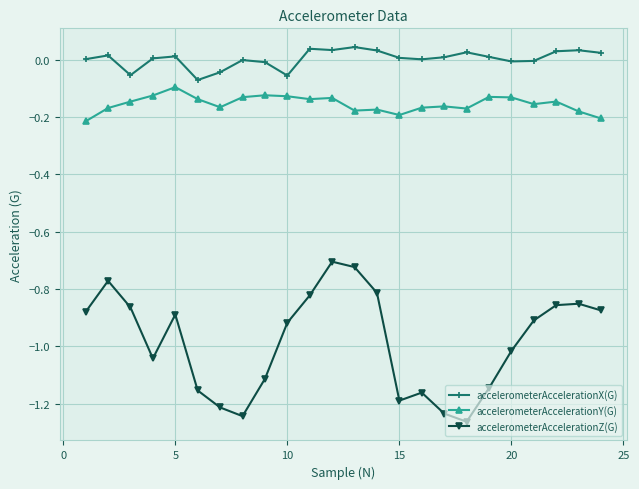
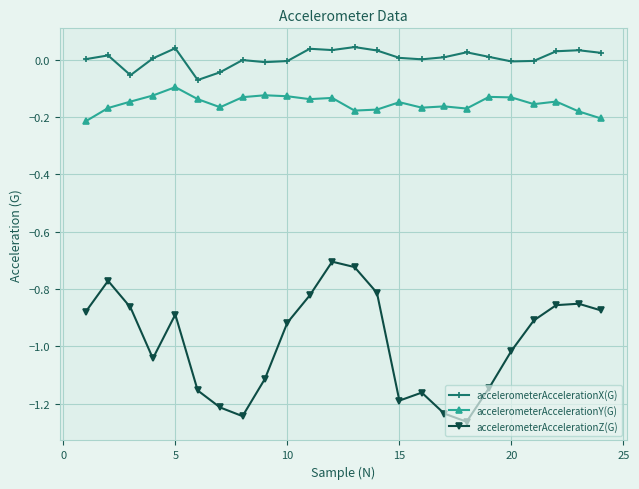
accelerometerAccelerationX(G), 5: 0.01 -> 0.04
accelerometerAccelerationX(G), 10: -0.06 -> 0.00
accelerometerAccelerationY(G), 15: -0.19 -> -0.15
